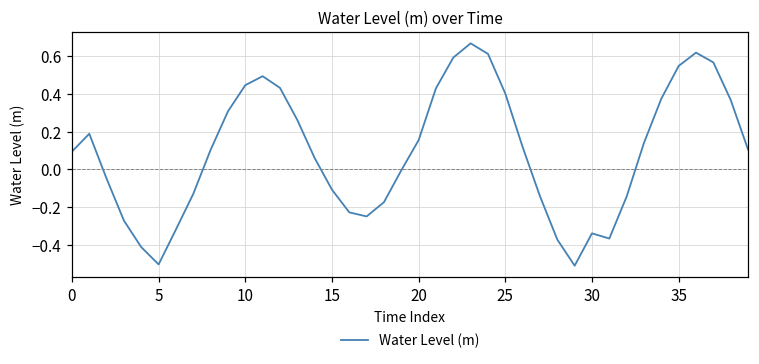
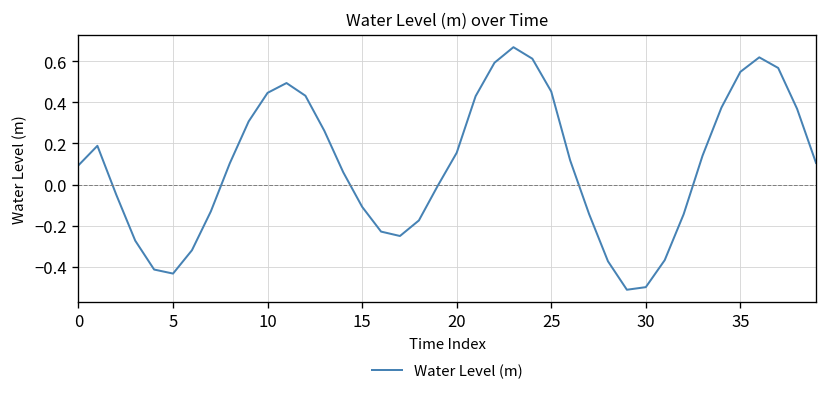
5: -0.50 -> -0.43
25: 0.40 -> 0.45
30: -0.34 -> -0.50
